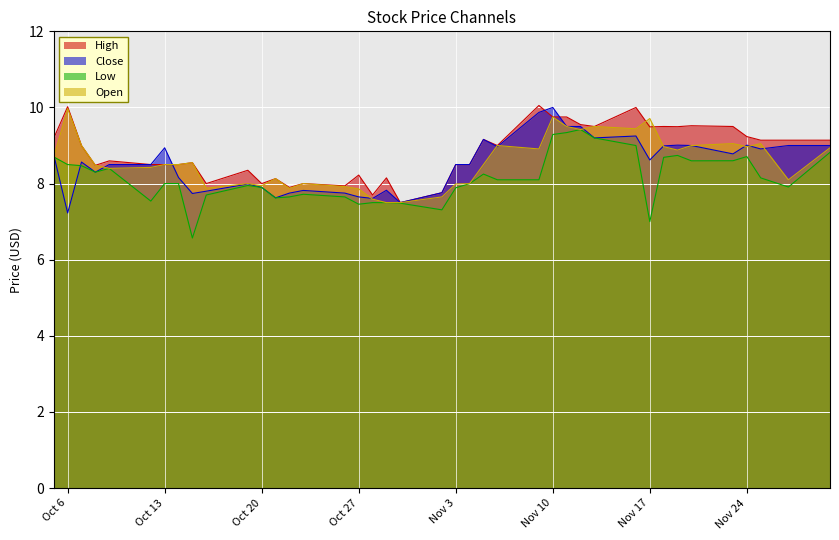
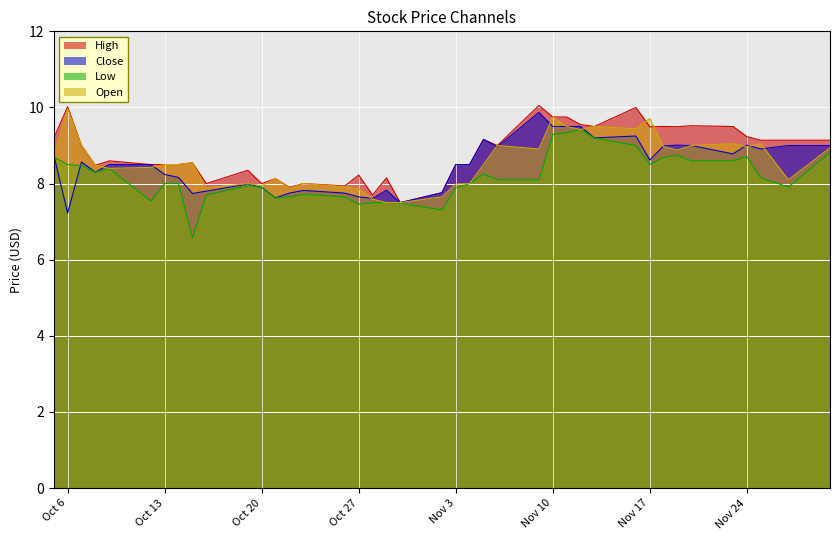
Close, Oct 13: 8.9 -> 8.2
Close, Nov 10: 10.0 -> 9.5
Low, Nov 17: 7.0 -> 8.5
